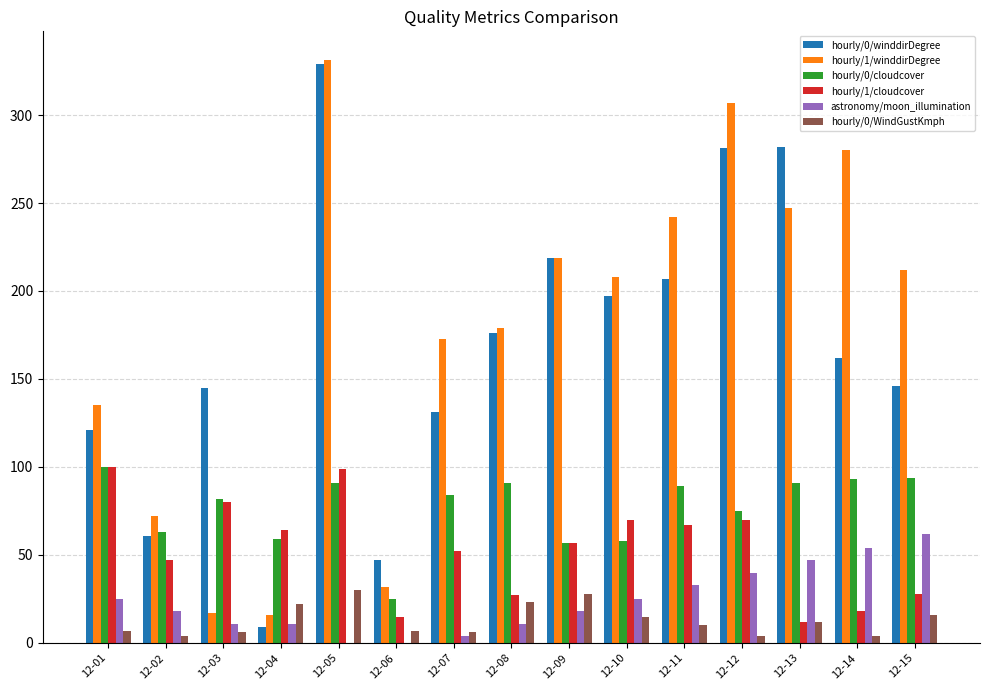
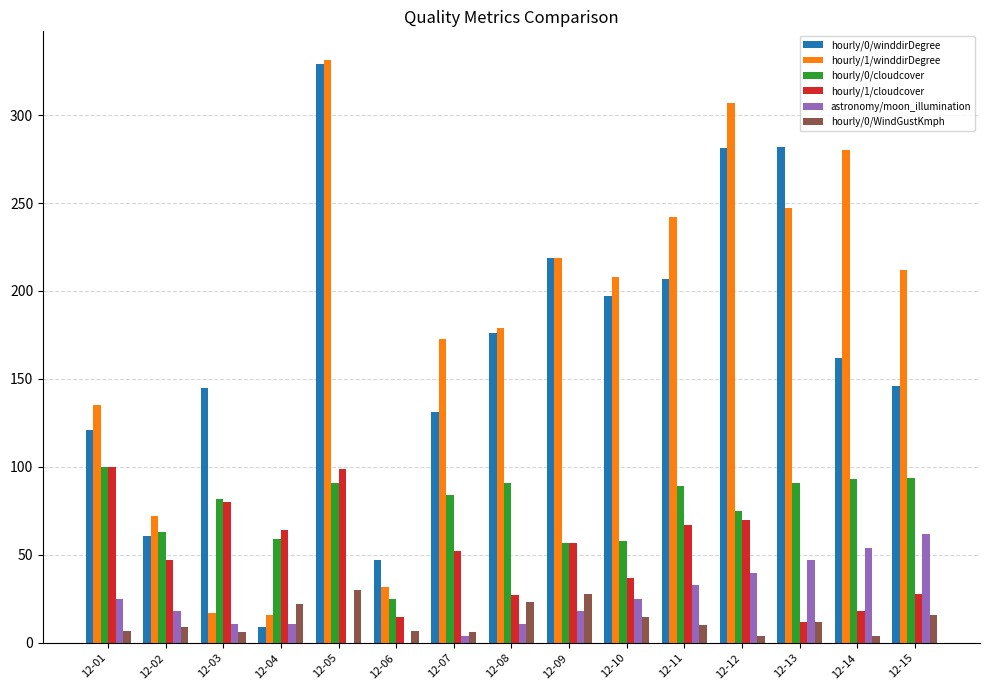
hourly/0/WindGustKmph, 12-02: 4 -> 9
hourly/1/cloudcover, 12-10: 70 -> 37
